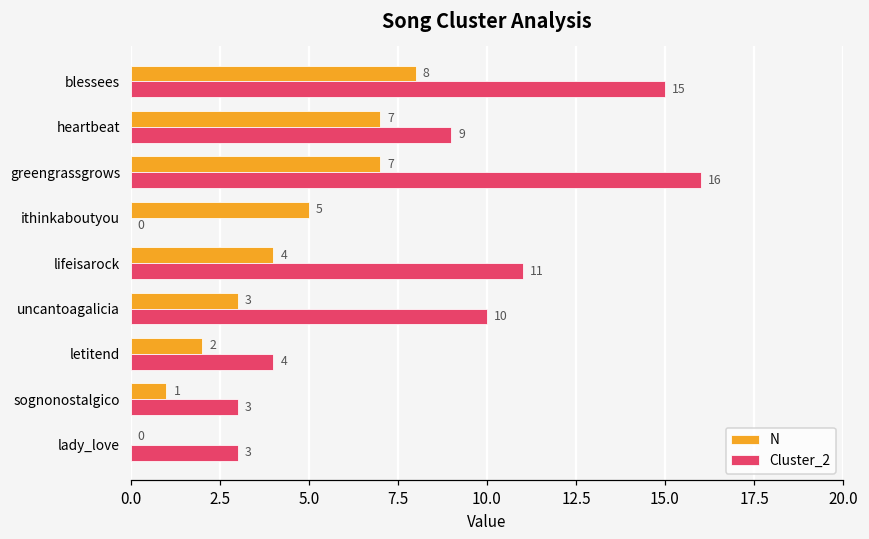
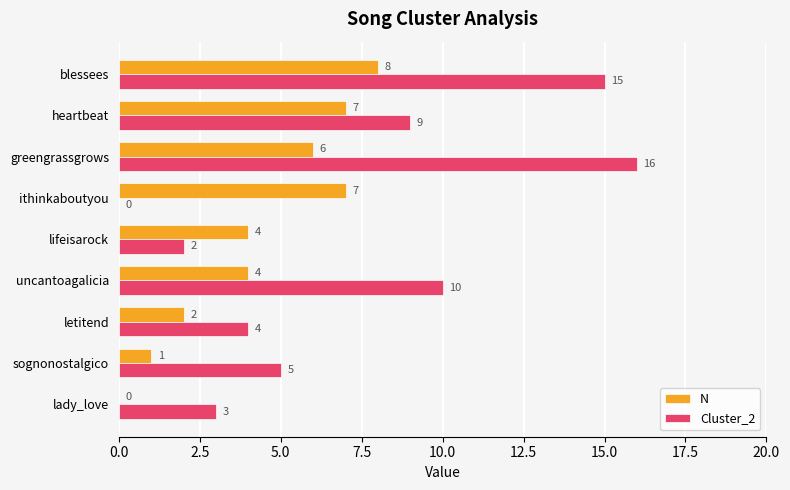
N, greengrassgrows: 7 -> 6
N, ithinkaboutyou: 5 -> 7
Cluster_2, lifeisarock: 11 -> 2
N, uncantoagalicia: 3 -> 4
Cluster_2, sognonostalgico: 3 -> 5
